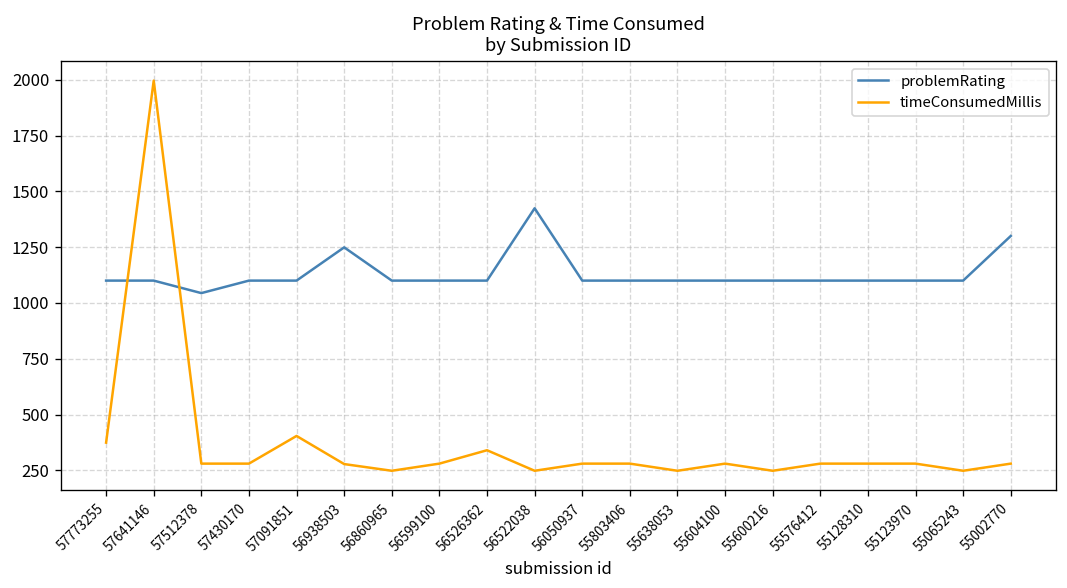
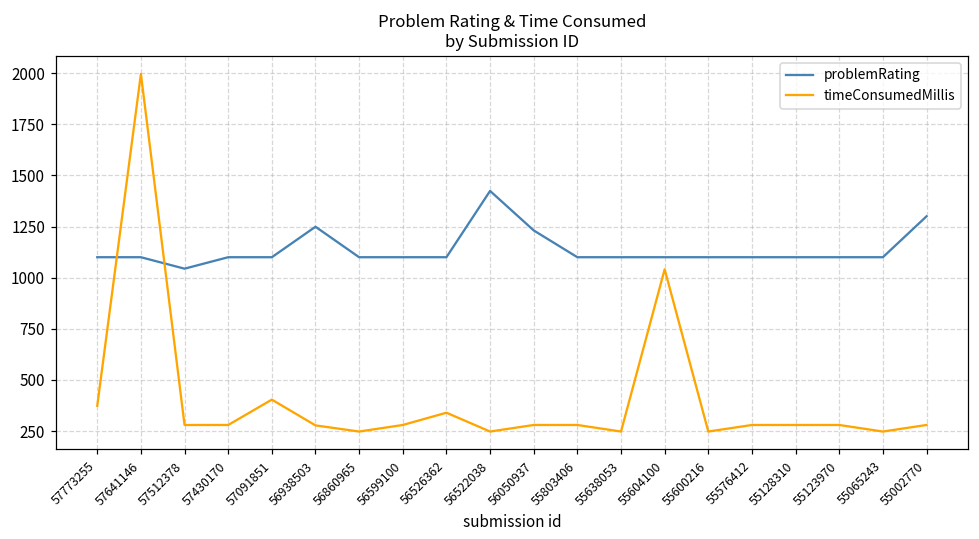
problemRating, 56050937: 1100 -> 1230
timeConsumedMillis, 55604100: 280 -> 1040
